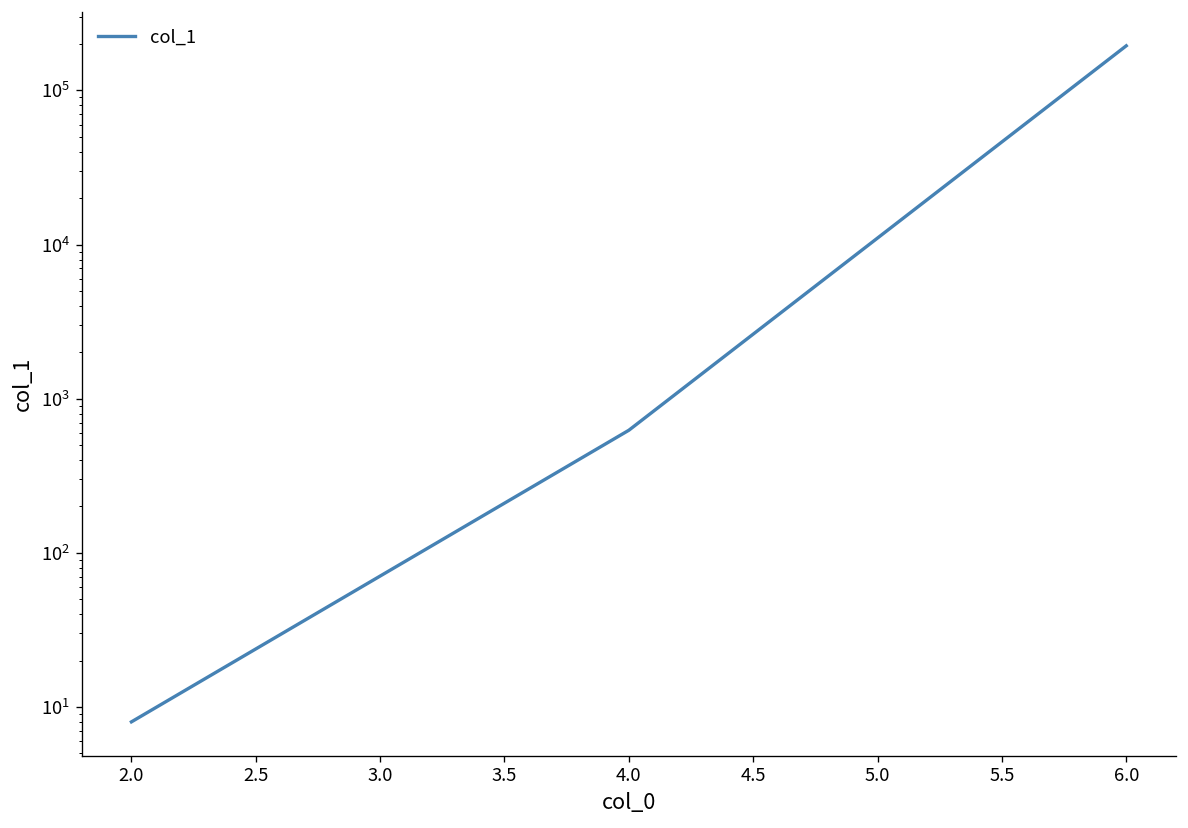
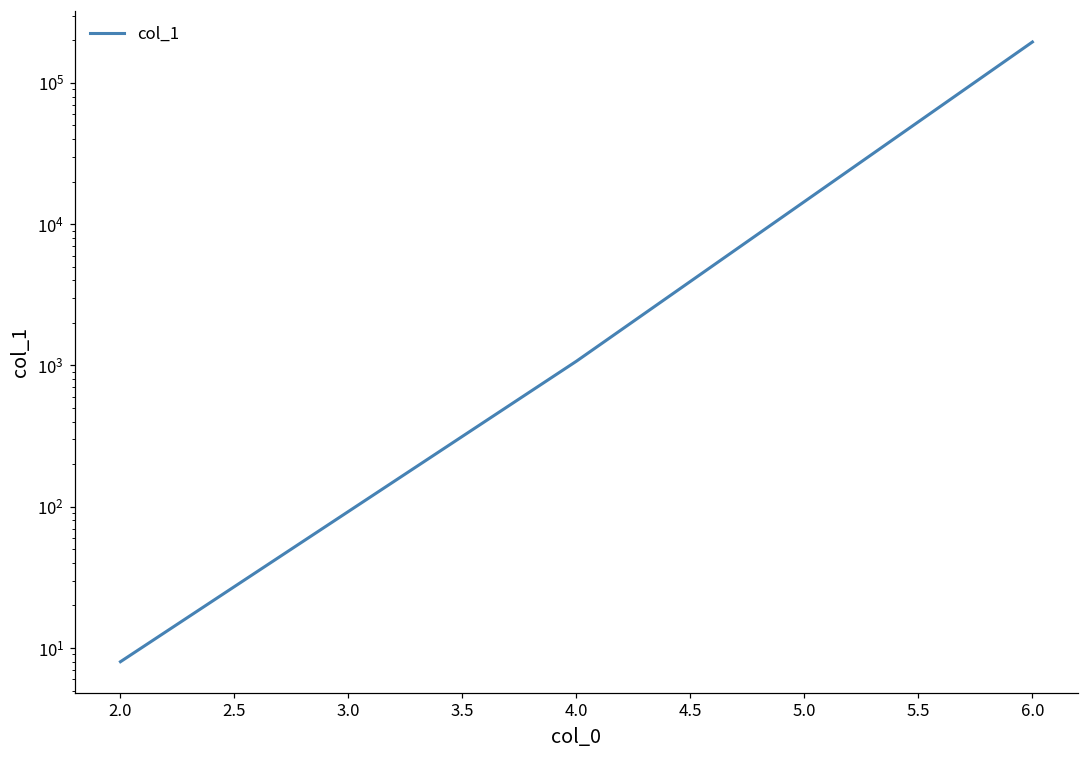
4.0: 600 -> 1100
